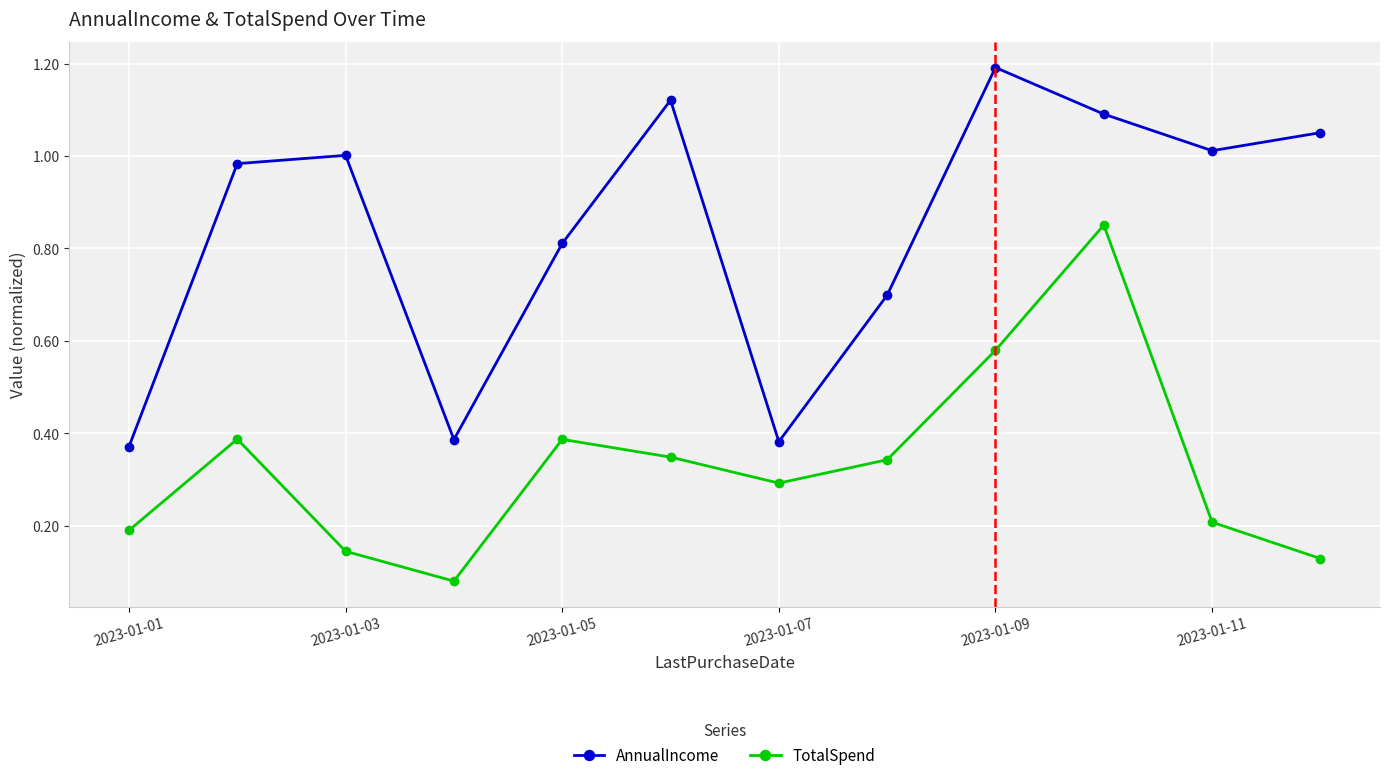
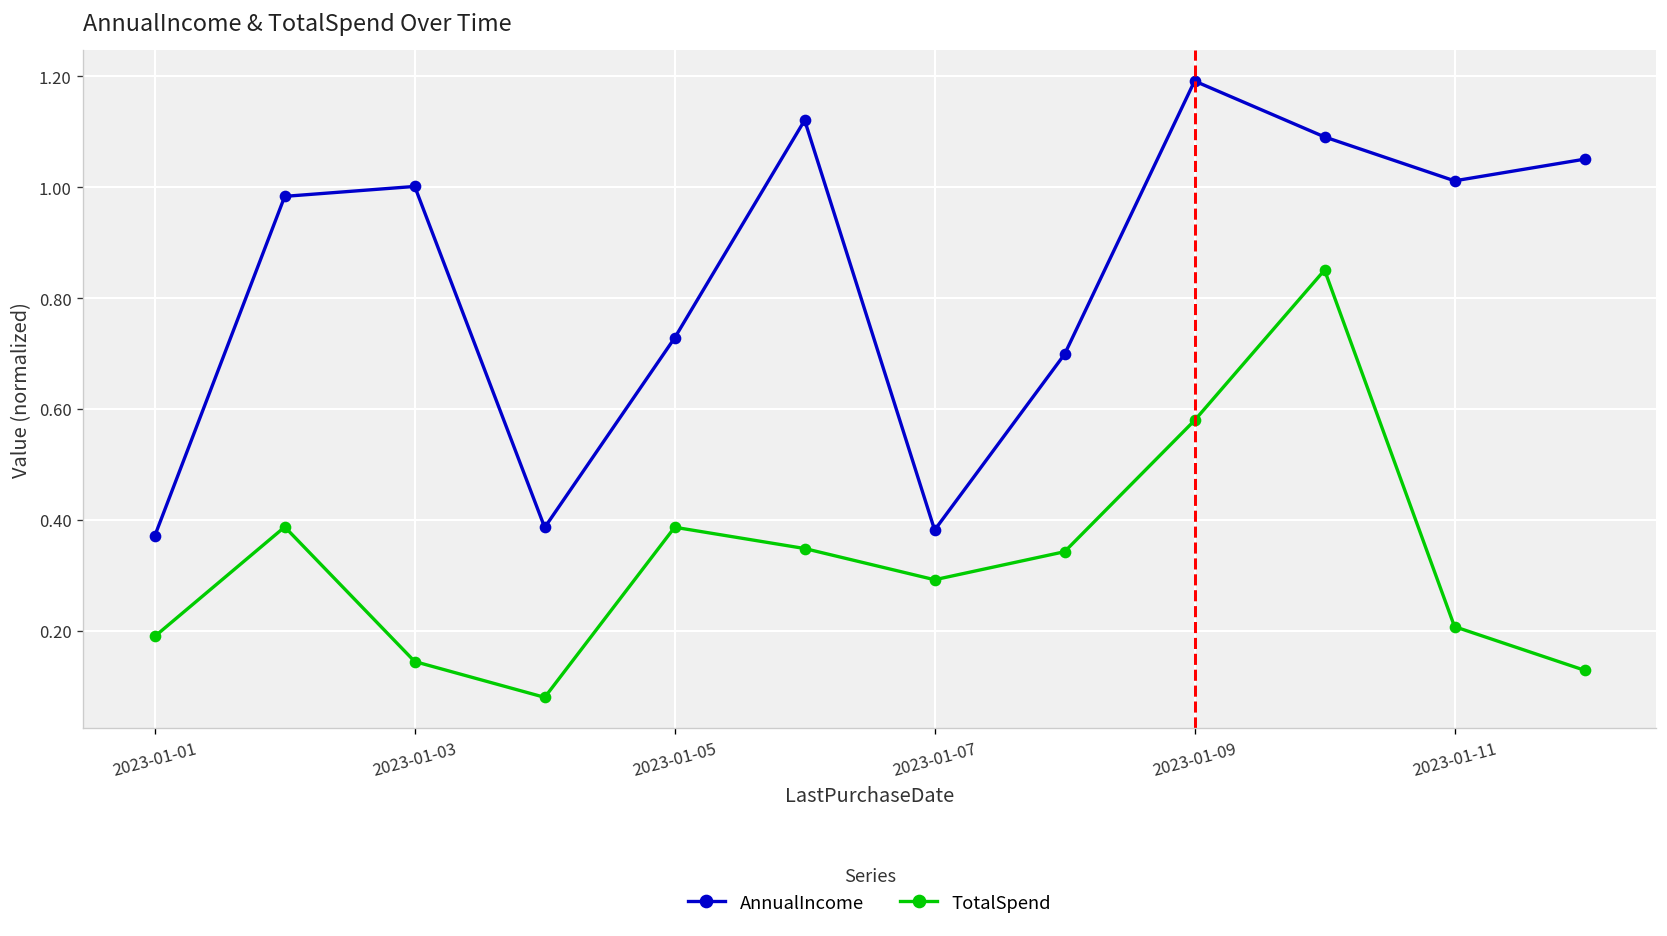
AnnualIncome, 2023-01-05: 0.81 -> 0.73
